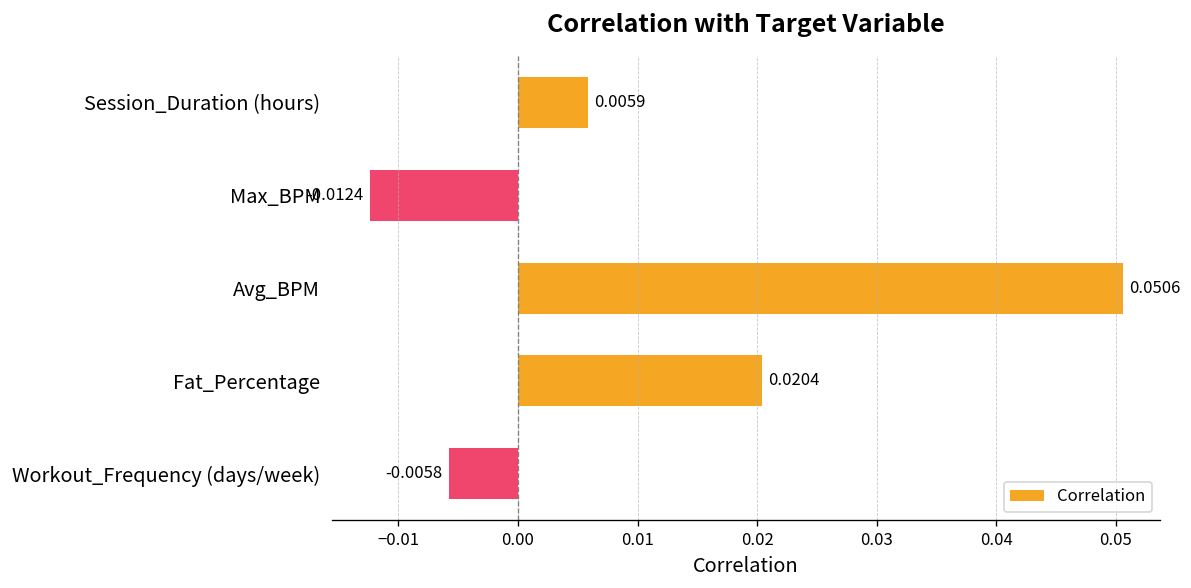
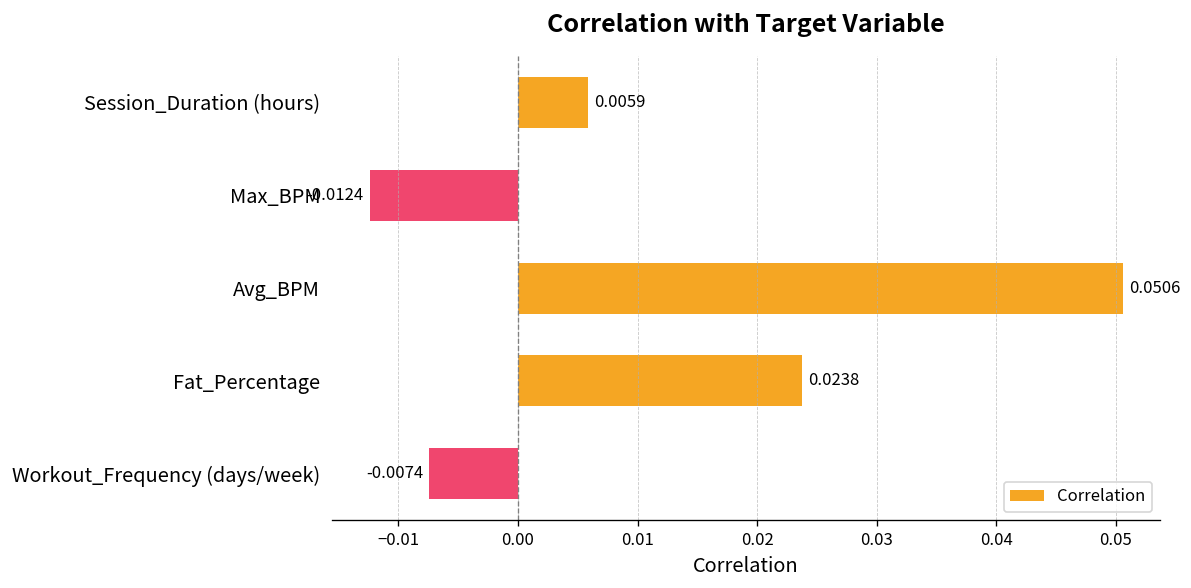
Fat_Percentage: 0.0204 -> 0.0238
Workout_Frequency (days/week): -0.0058 -> -0.0074
